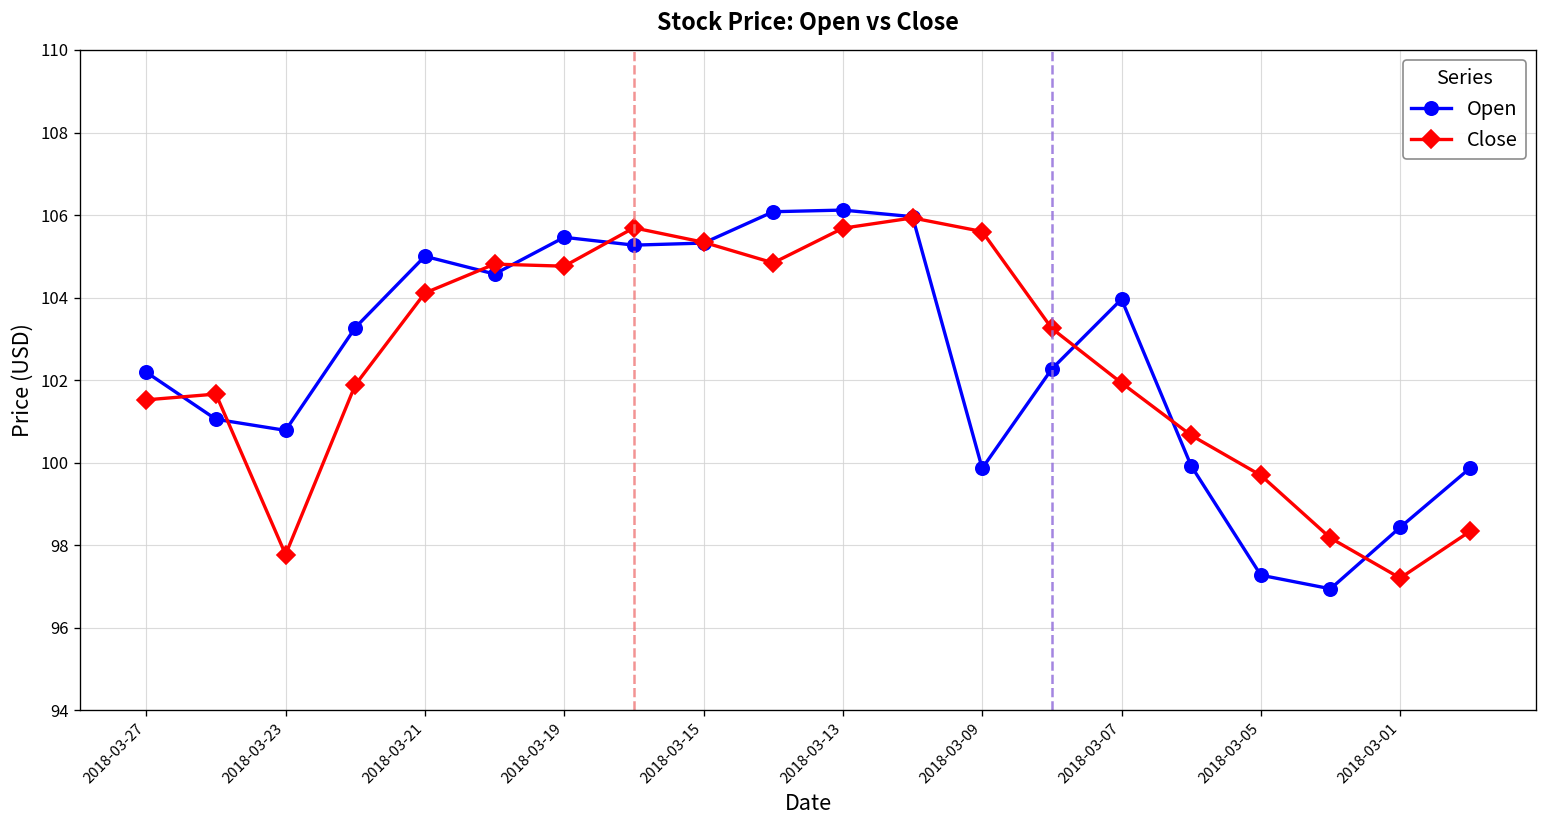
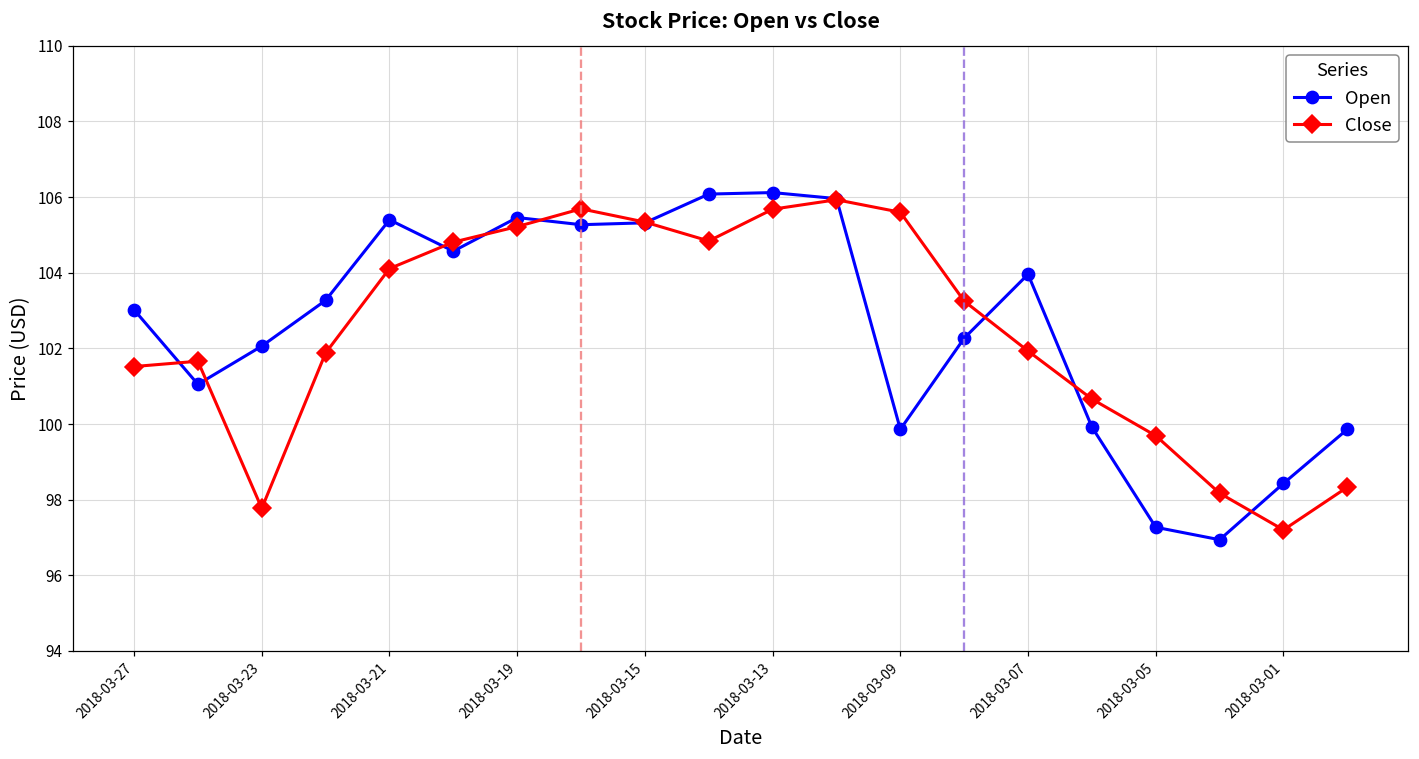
Open, 2018-03-27: 102.2 -> 103.0
Open, 2018-03-23: 100.8 -> 102.1
Open, 2018-03-21: 105.0 -> 105.4
Close, 2018-03-19: 104.8 -> 105.2
